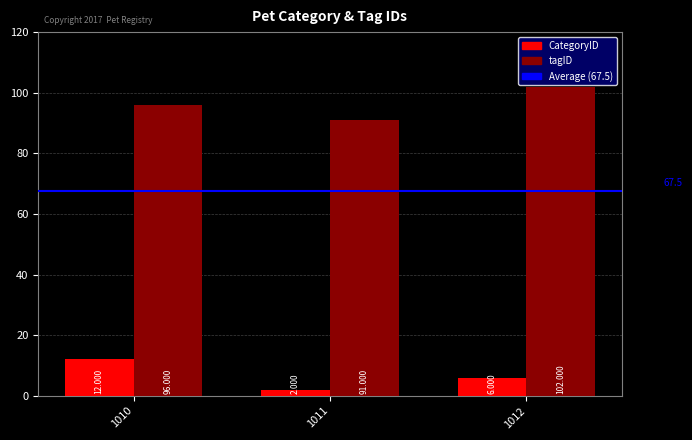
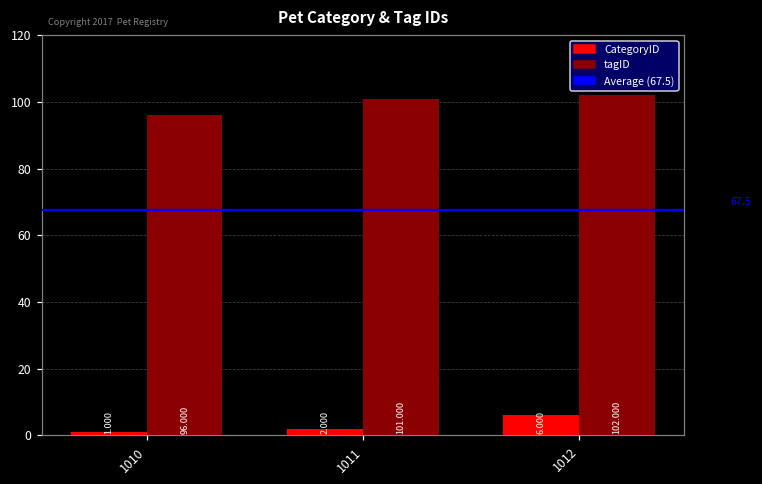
CategoryID, 1010: 12.000 -> 1.000
tagID, 1011: 91.000 -> 101.000
